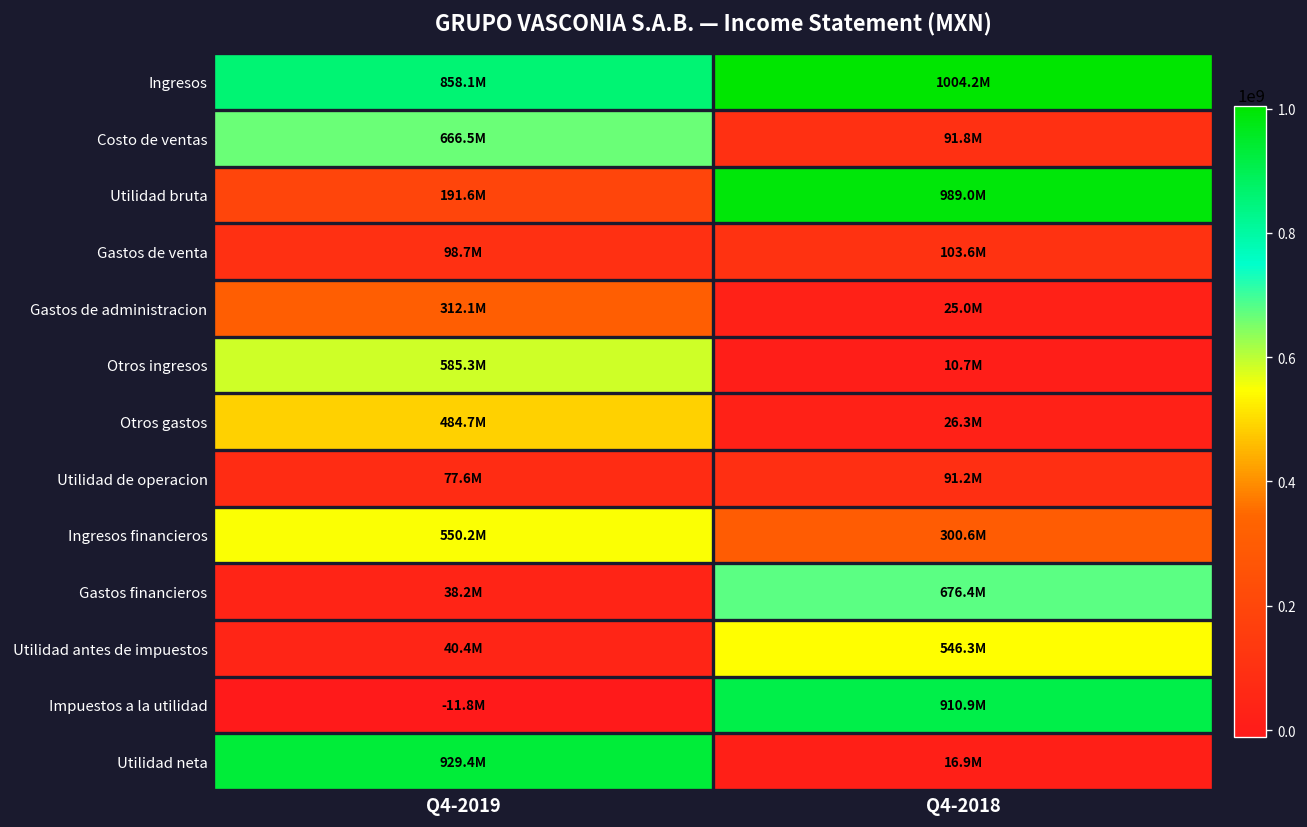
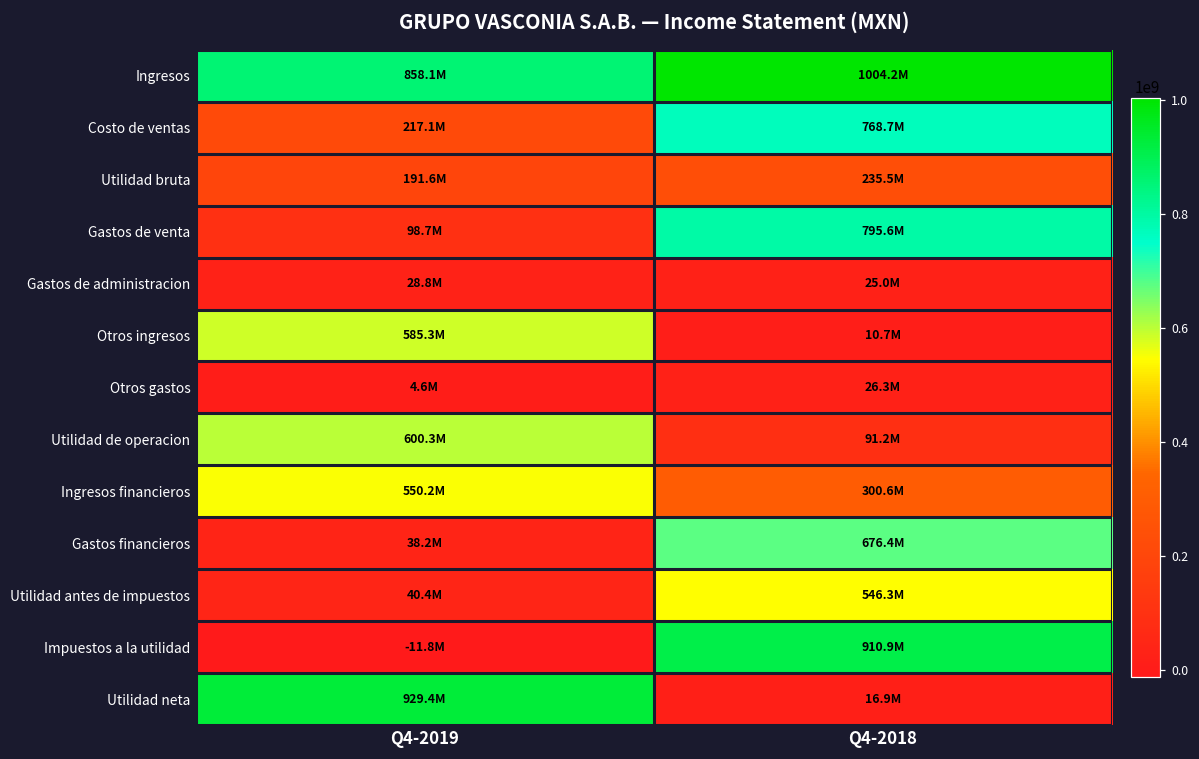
Costo de ventas, Q4-2019: 666.5M -> 217.1M
Costo de ventas, Q4-2018: 91.8M -> 768.7M
Utilidad bruta, Q4-2018: 989.0M -> 235.5M
Gastos de venta, Q4-2018: 103.6M -> 795.6M
Gastos de administracion, Q4-2019: 312.1M -> 28.8M
Otros gastos, Q4-2019: 484.7M -> 4.6M
Utilidad de operacion, Q4-2019: 77.6M -> 600.3M
